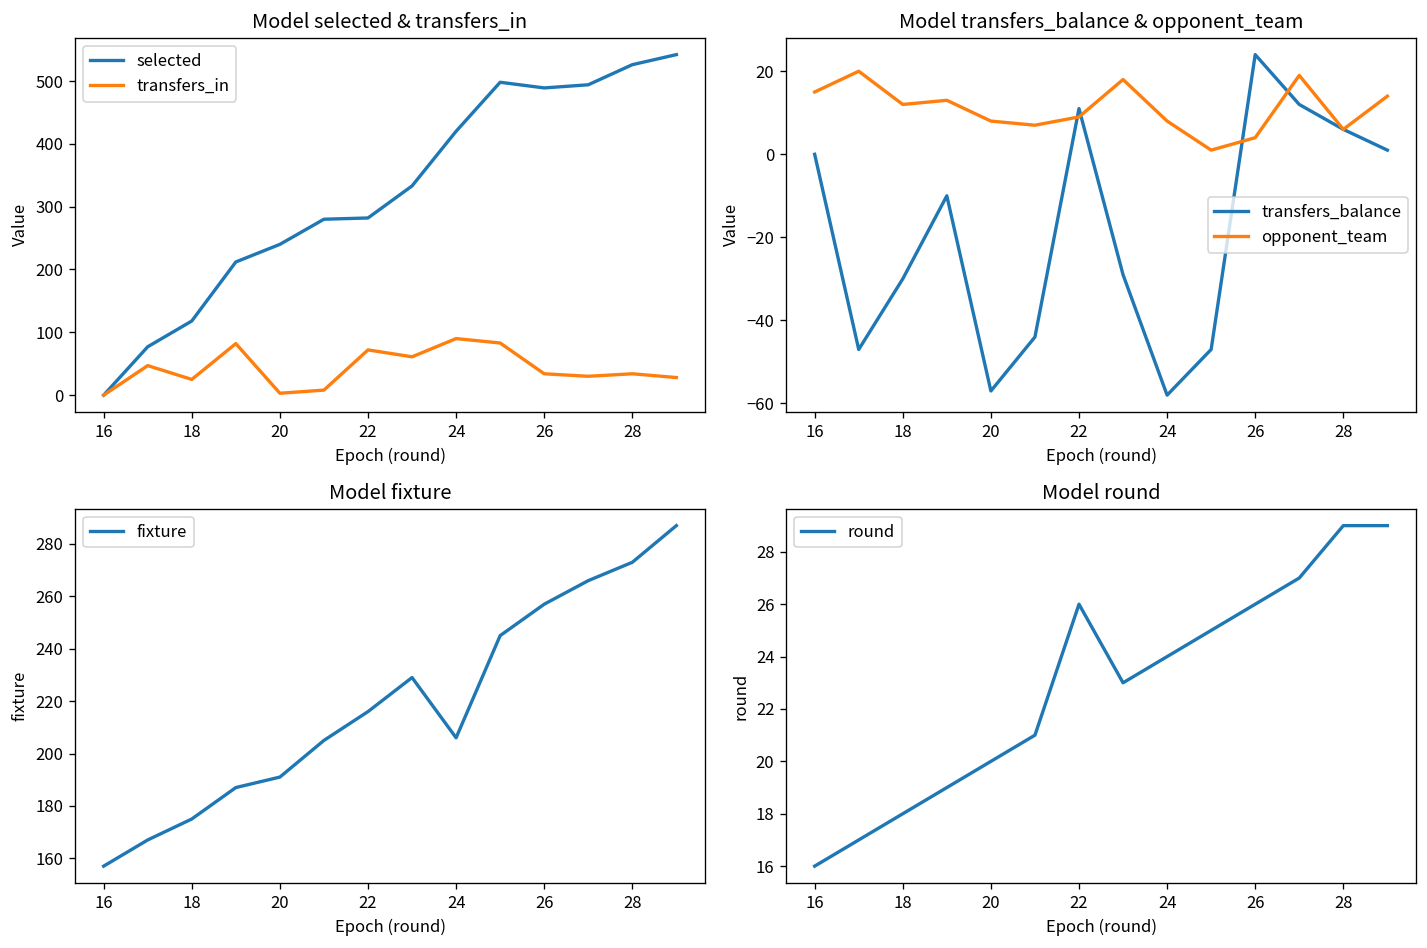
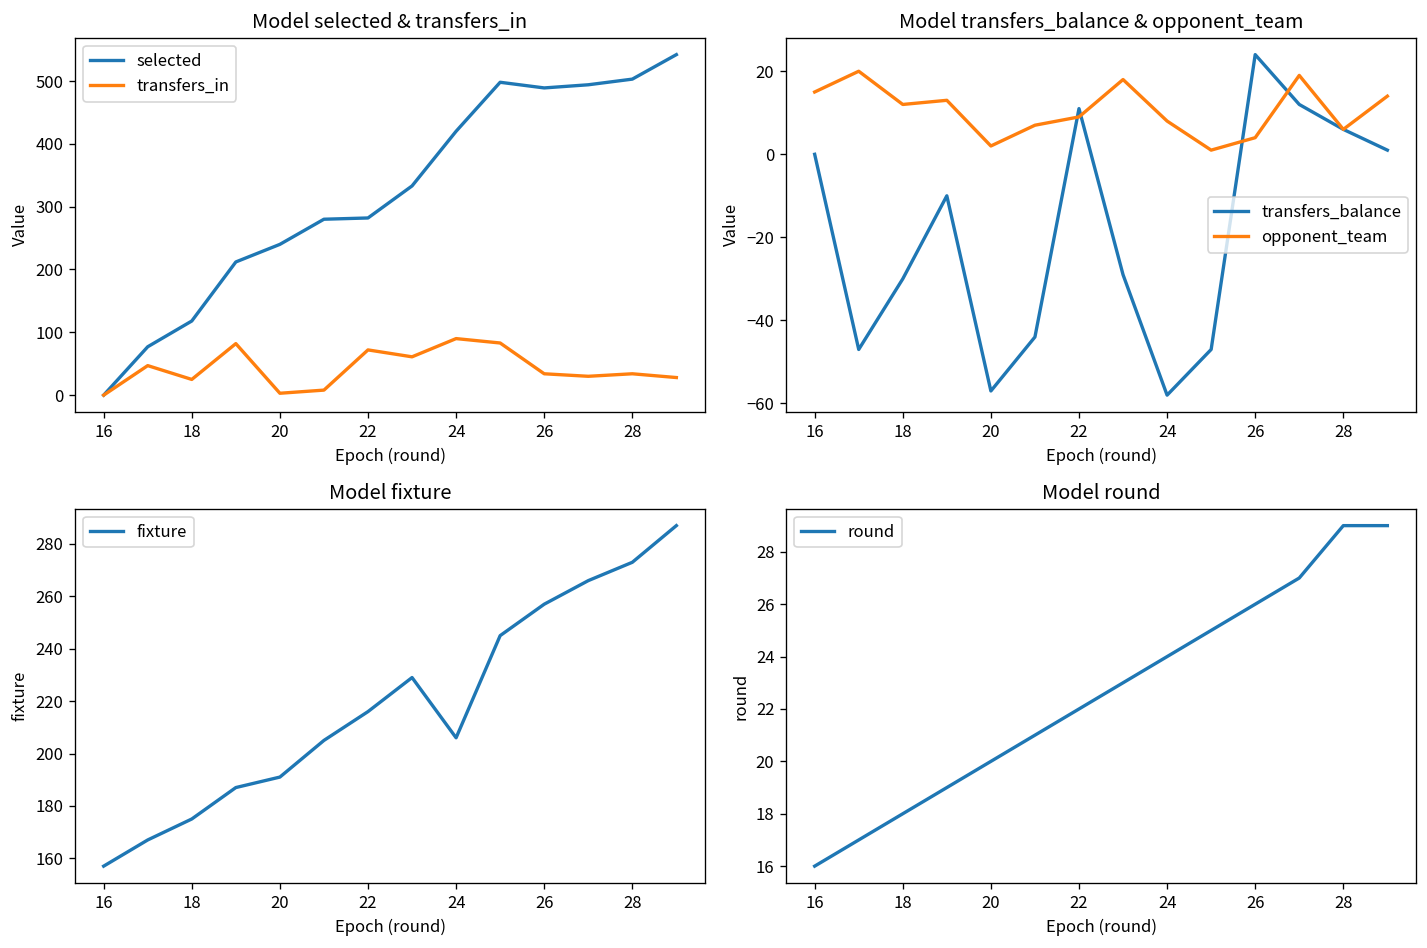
Model selected & transfers_in, selected, 28: 530 -> 500
Model transfers_balance & opponent_team, opponent_team, 20: 8 -> 2
Model round, 22: 26 -> 22
